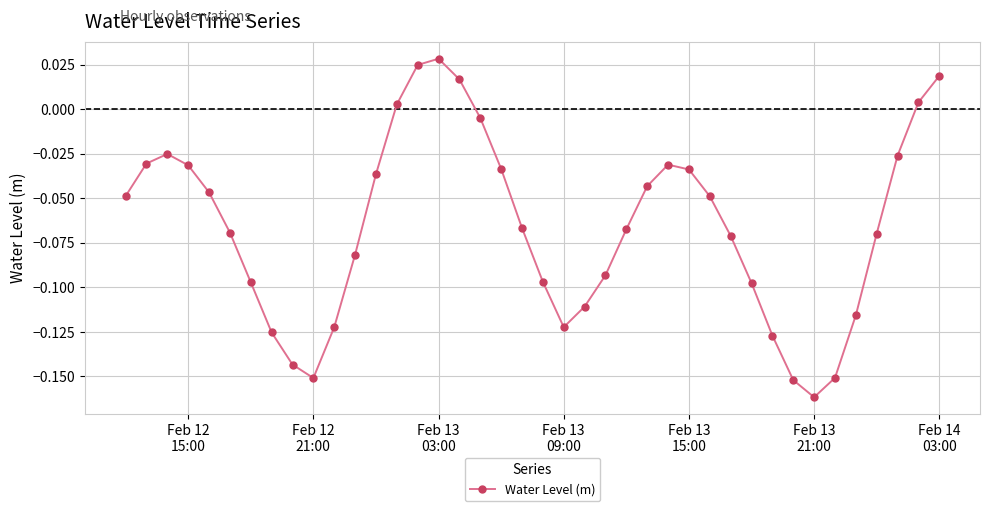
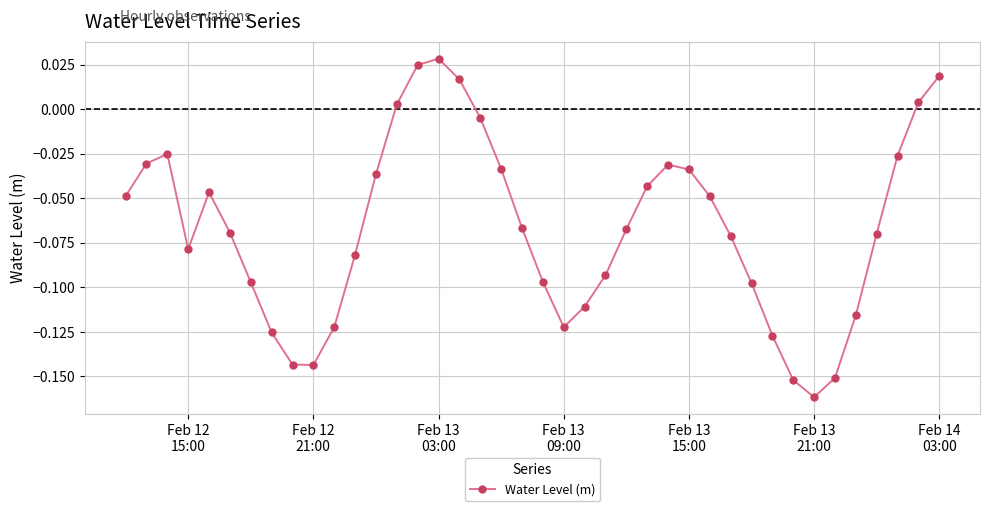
Feb 12 15:00: -0.031 -> -0.079
Feb 12 21:00: -0.151 -> -0.144
